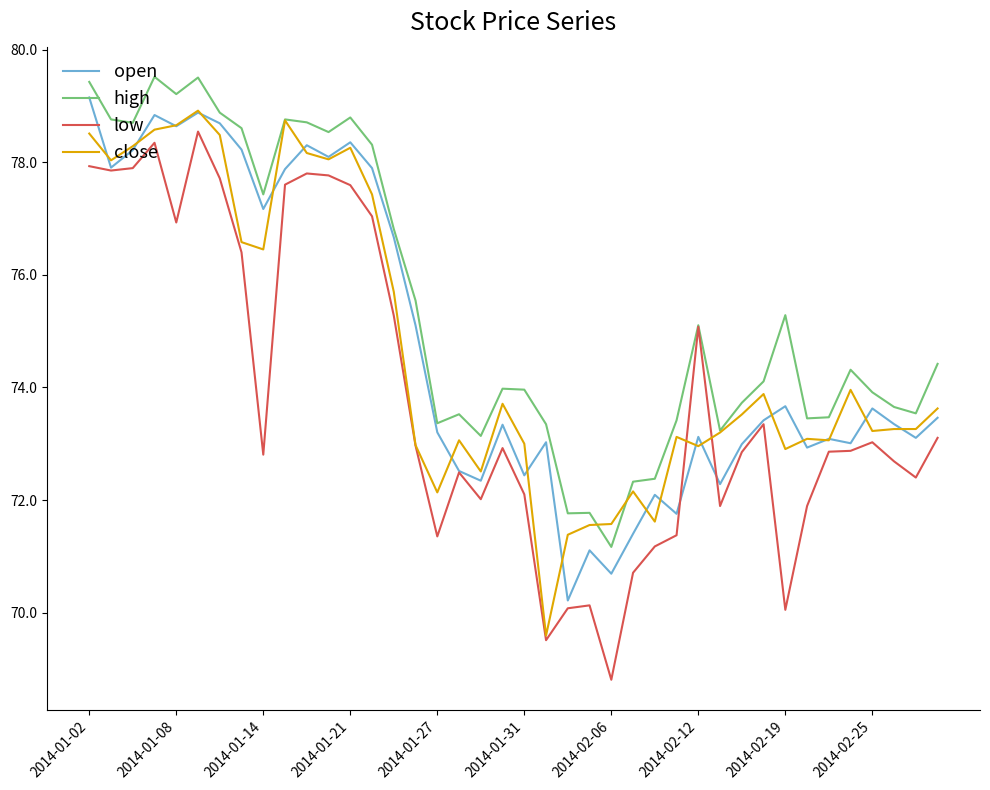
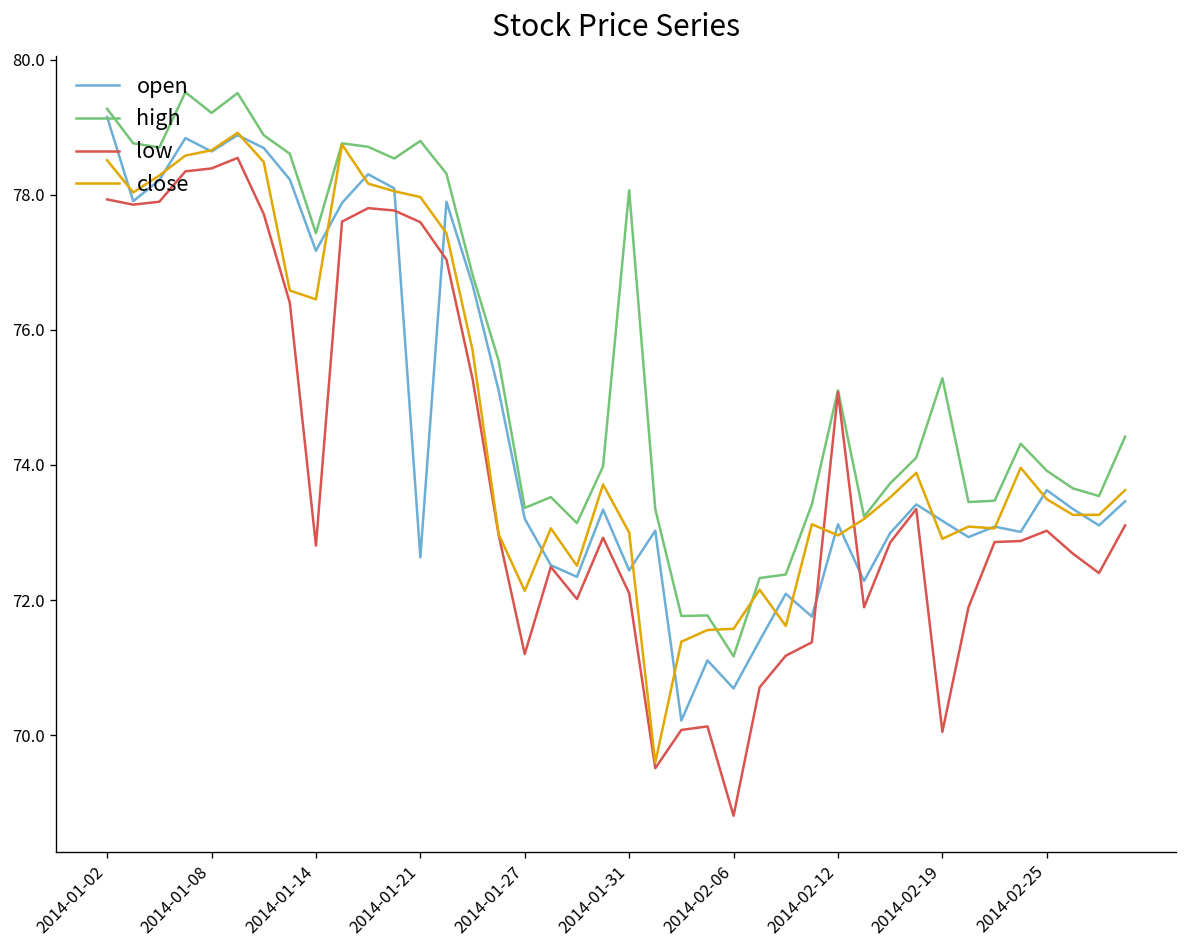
high, 2014-01-02: 79.4 -> 79.3
low, 2014-01-08: 76.9 -> 78.4
open, 2014-01-21: 78.4 -> 72.6
close, 2014-01-21: 78.3 -> 78.0
low, 2014-01-27: 71.4 -> 71.2
high, 2014-01-31: 74.0 -> 78.1
open, 2014-02-19: 73.7 -> 73.2
close, 2014-02-25: 73.2 -> 73.5
